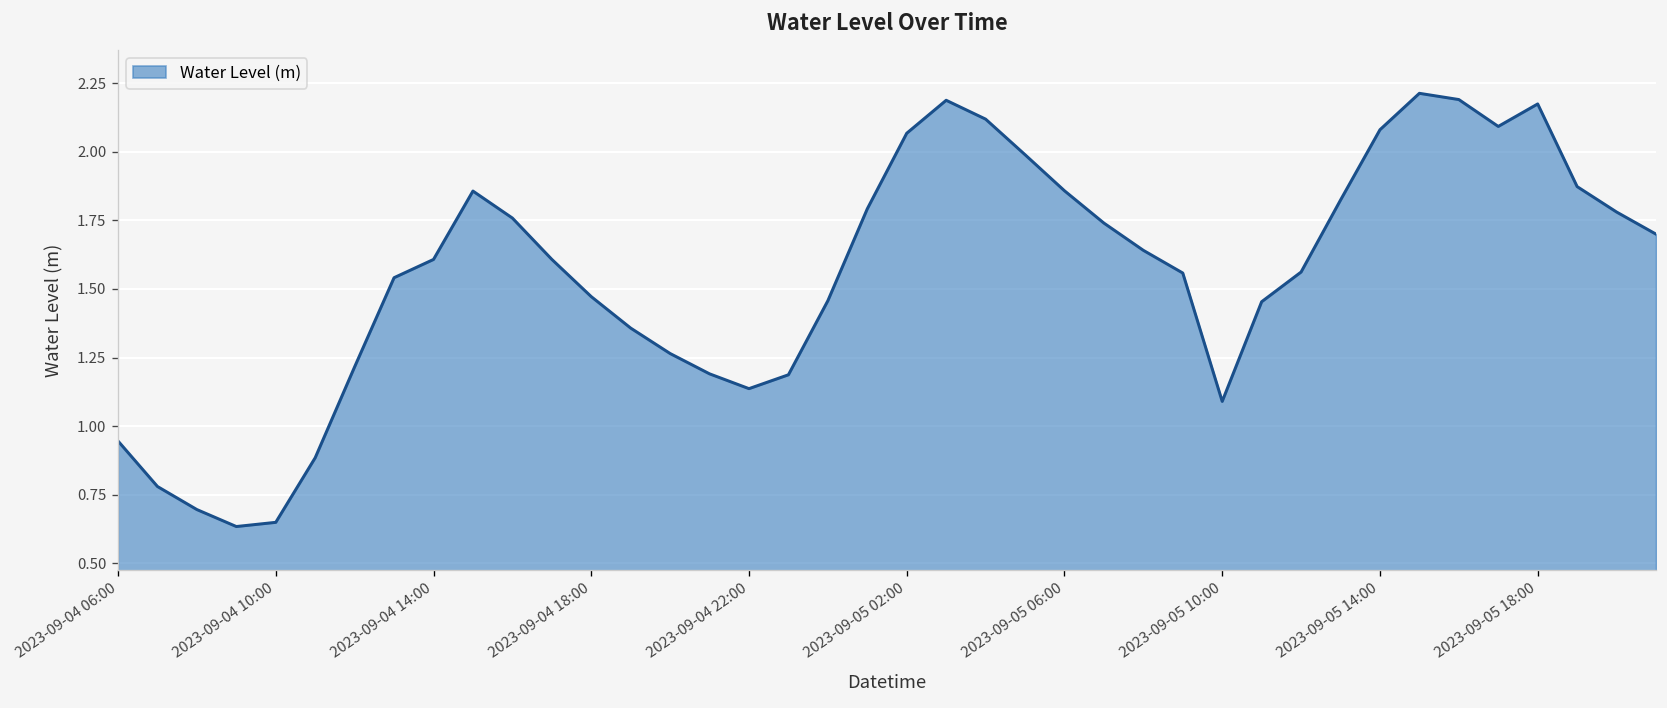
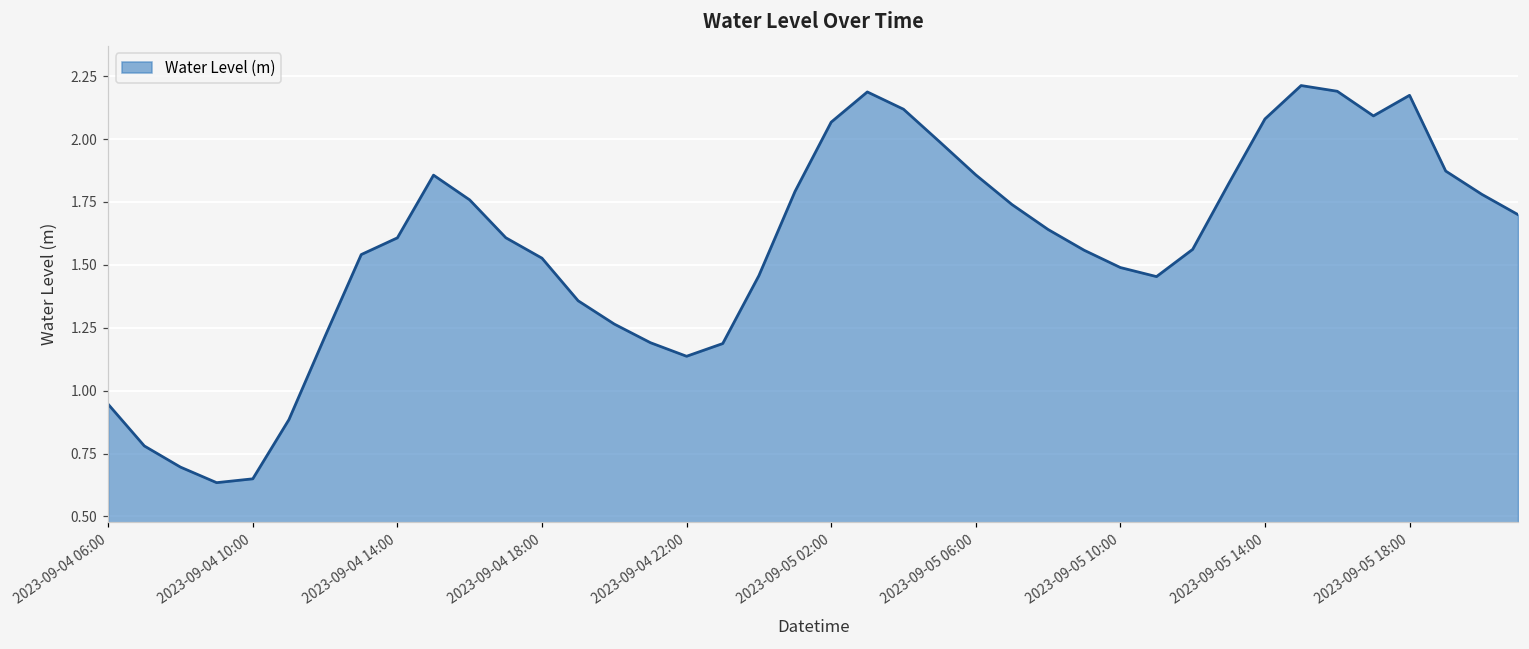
2023-09-04 18:00: 1.47 -> 1.53
2023-09-05 10:00: 1.09 -> 1.49
